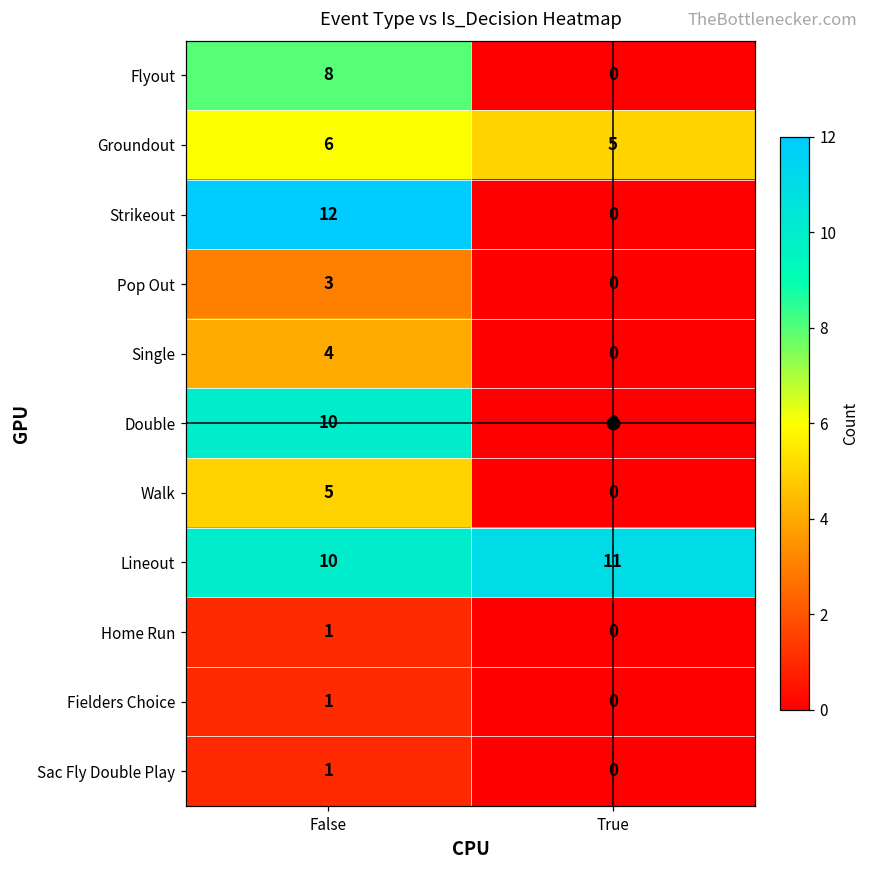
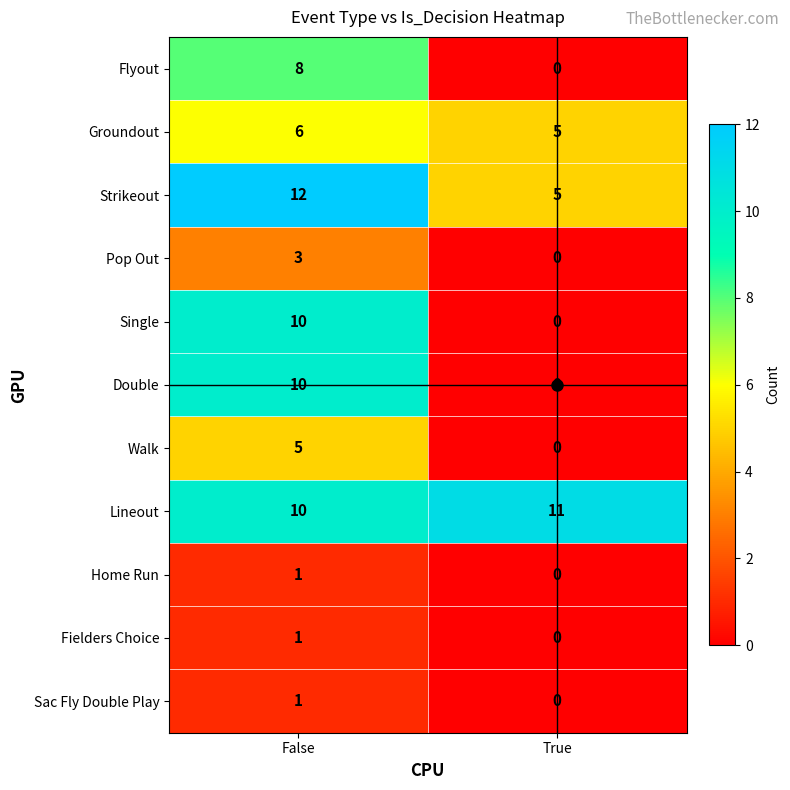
Strikeout, True: 0 -> 5
Single, False: 4 -> 10
